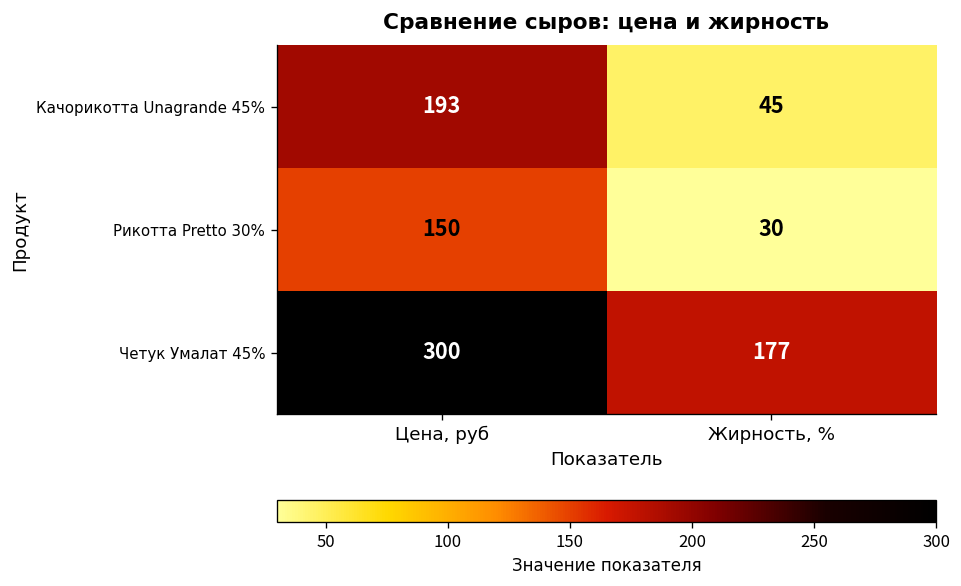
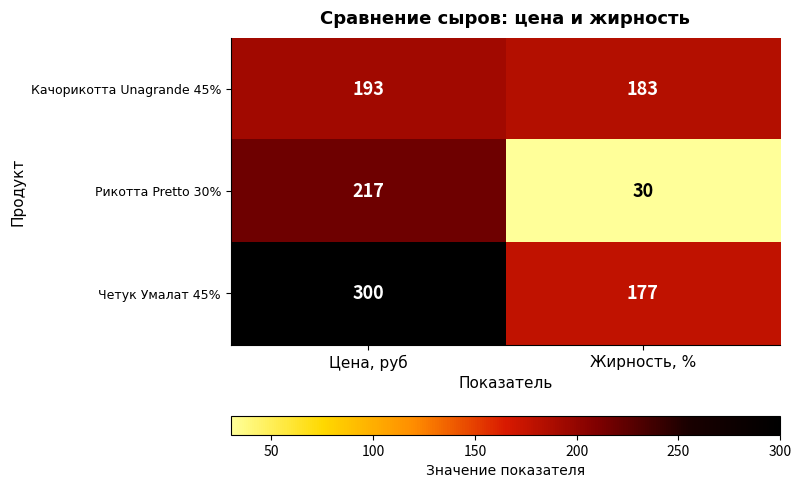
Качорикотта Unagrande 45%, Жирность, %: 45 -> 183
Рикотта Pretto 30%, Цена, руб: 150 -> 217
